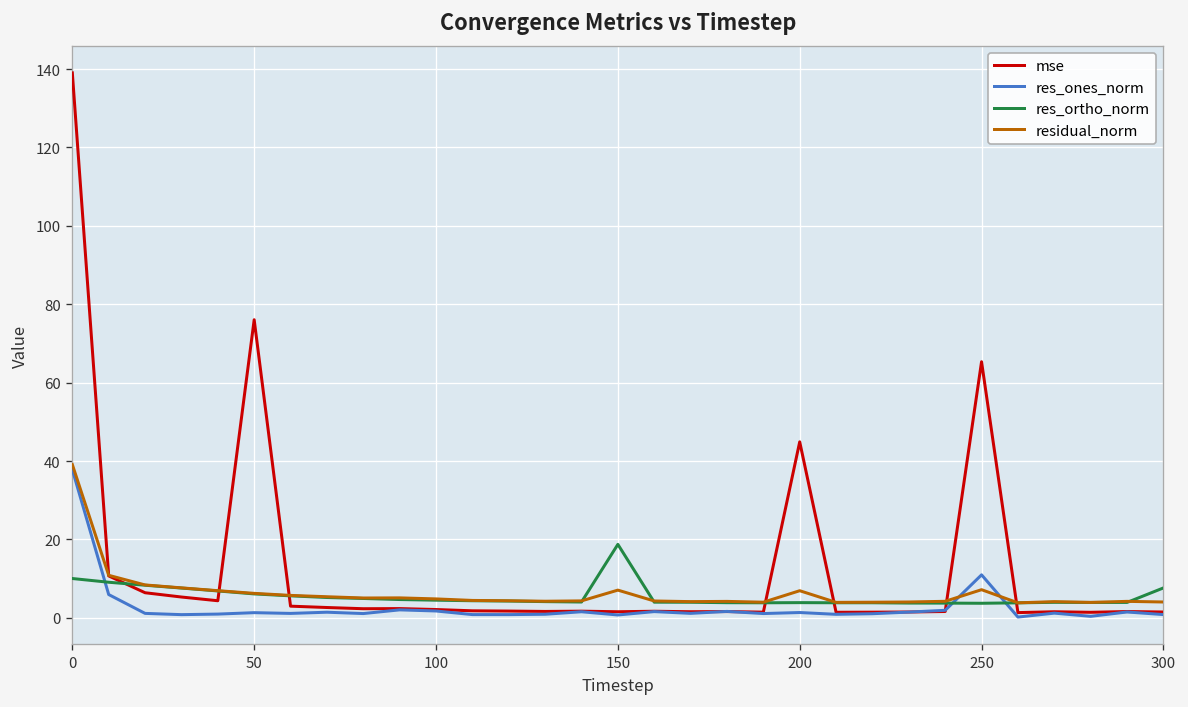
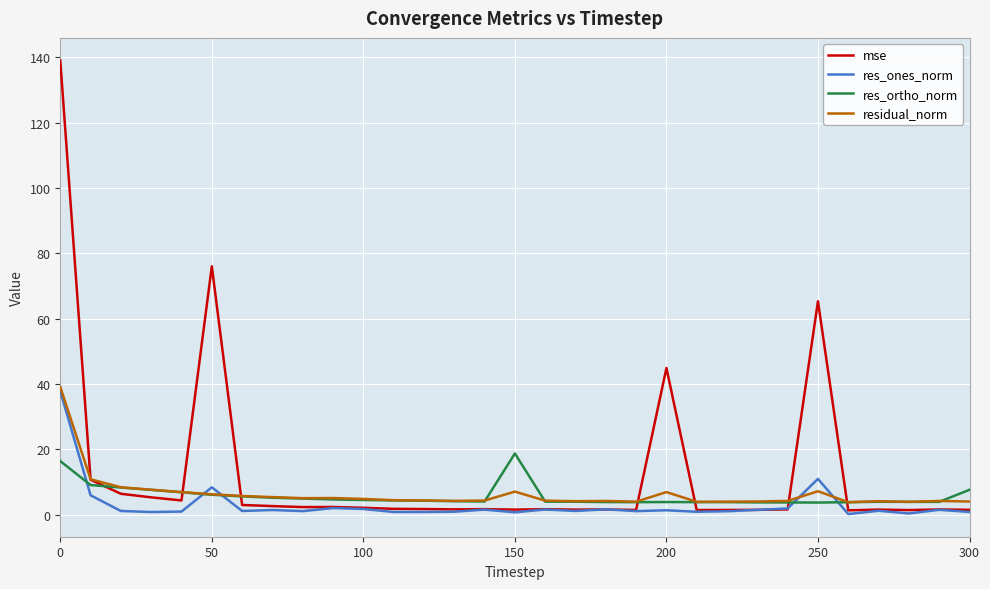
res_ortho_norm, 0: 10 -> 16
res_ones_norm, 50: 1 -> 8
